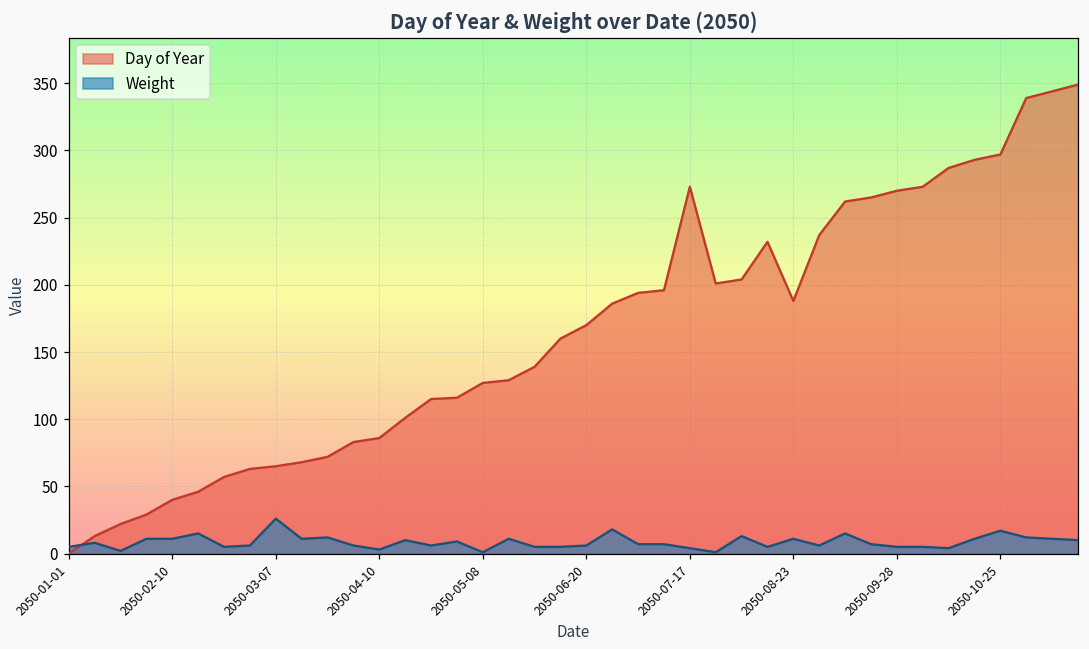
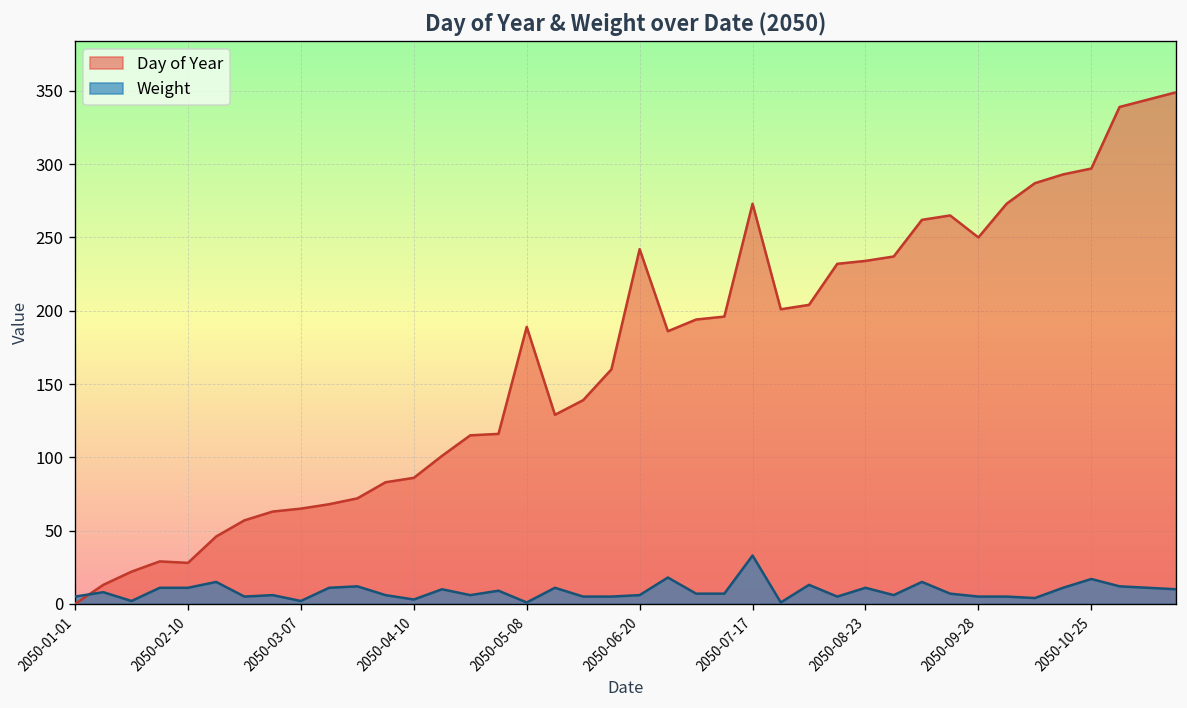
Day of Year, 2050-02-10: 40 -> 28
Weight, 2050-03-07: 26 -> 2
Day of Year, 2050-05-08: 127 -> 189
Day of Year, 2050-06-20: 170 -> 242
Weight, 2050-07-17: 4 -> 33
Day of Year, 2050-08-23: 188 -> 234
Day of Year, 2050-09-28: 270 -> 250
